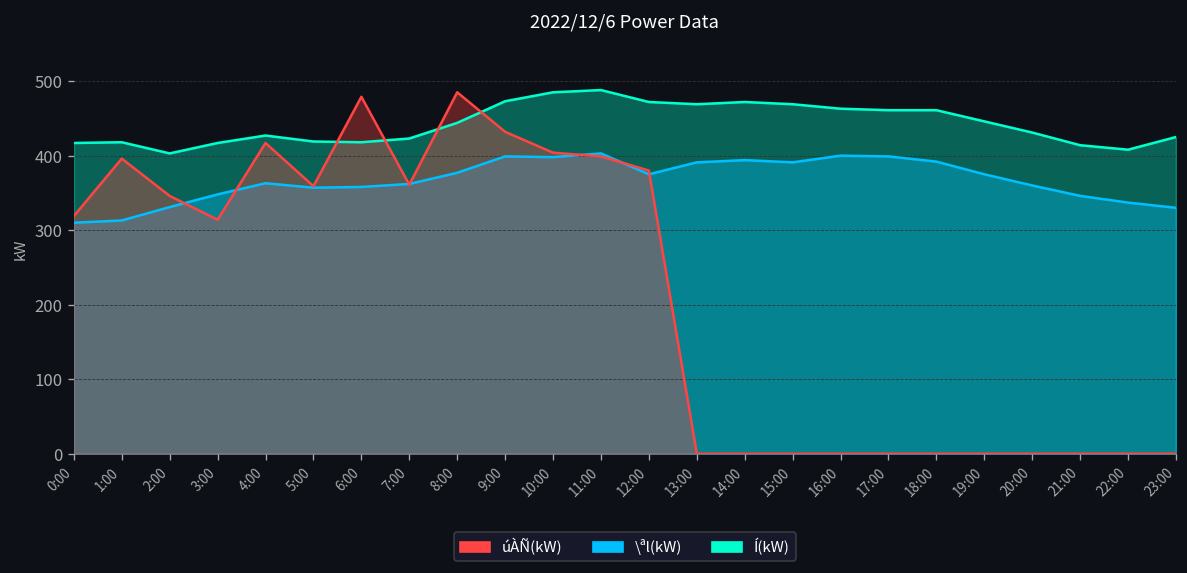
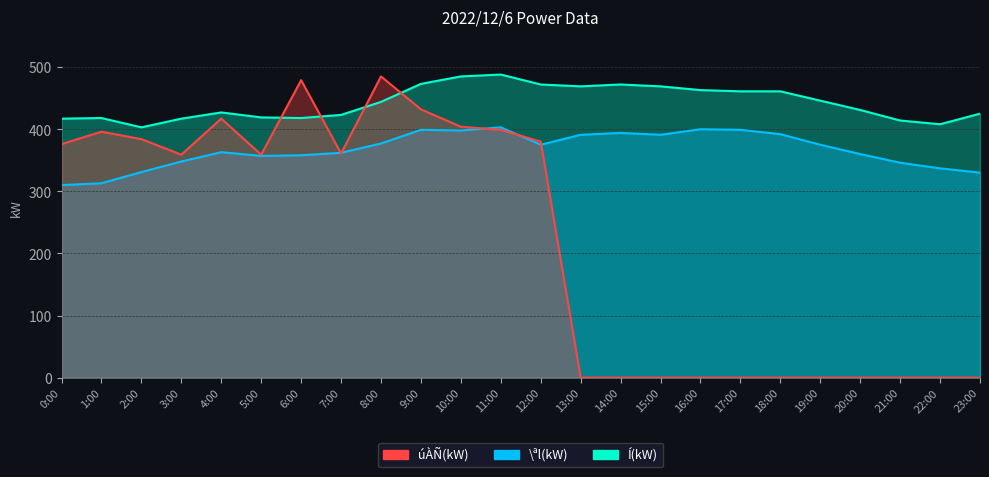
úÀÑ(kW), 0:00: 320 -> 380
úÀÑ(kW), 2:00: 350 -> 380
úÀÑ(kW), 3:00: 310 -> 360
